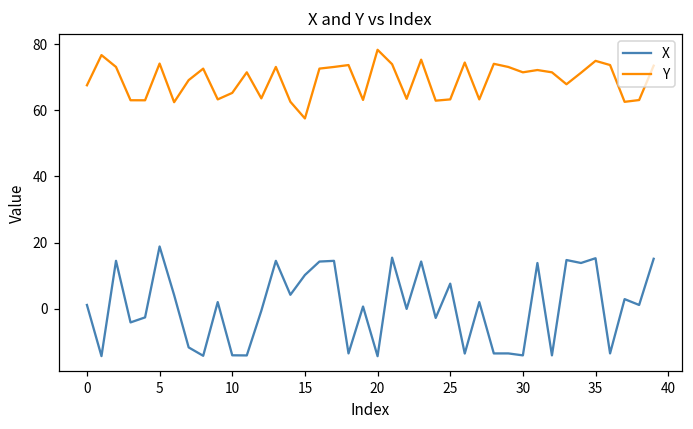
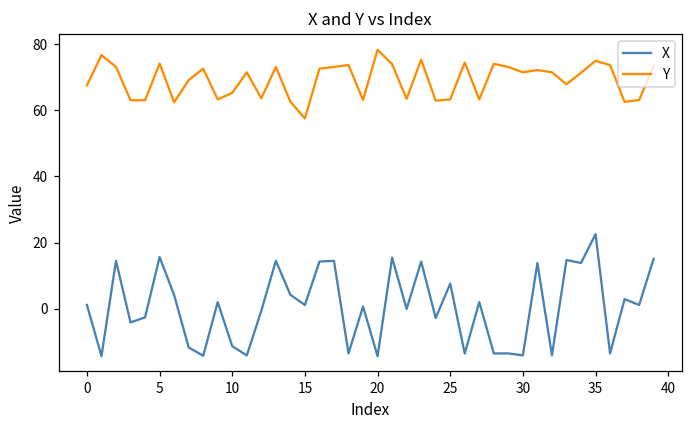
X, 5: 19 -> 16
X, 10: -14 -> -11
X, 15: 10 -> 1
X, 35: 15 -> 23
